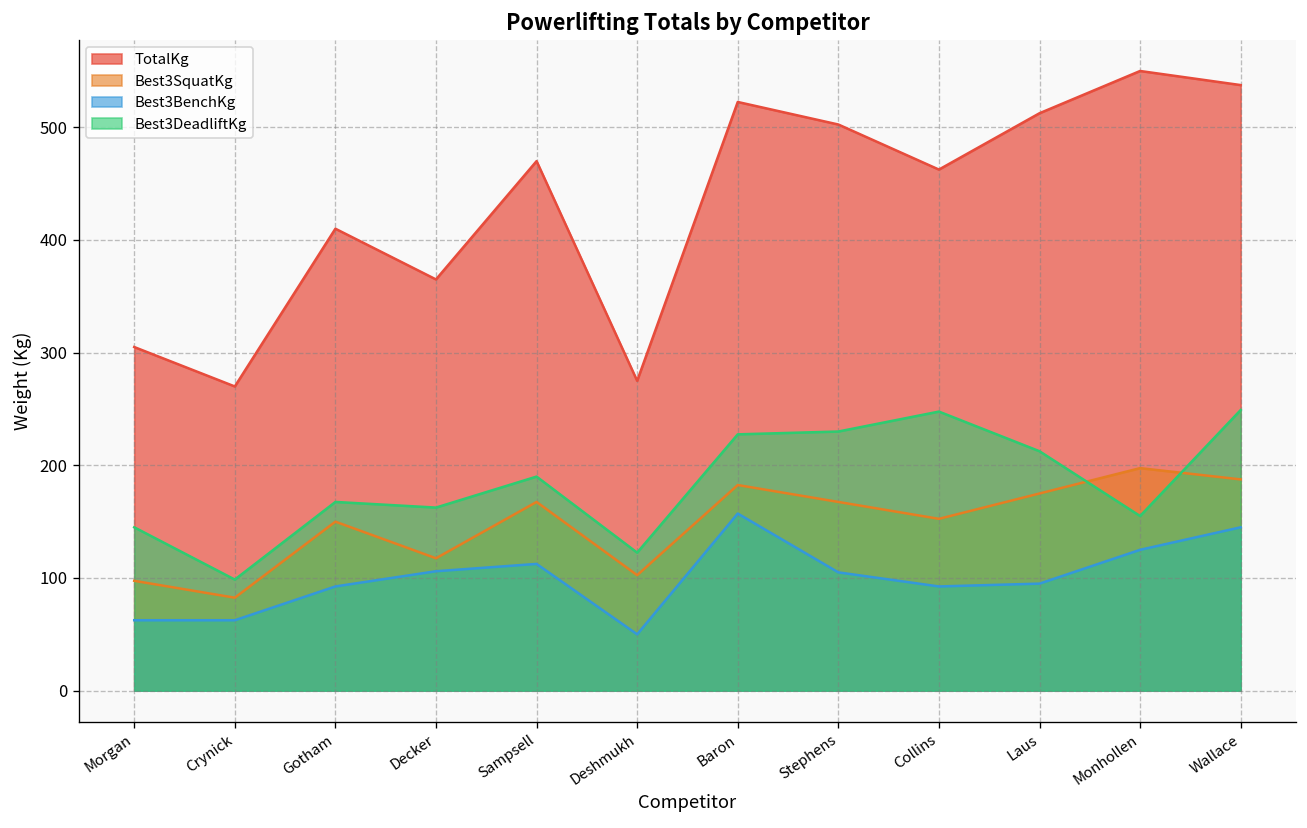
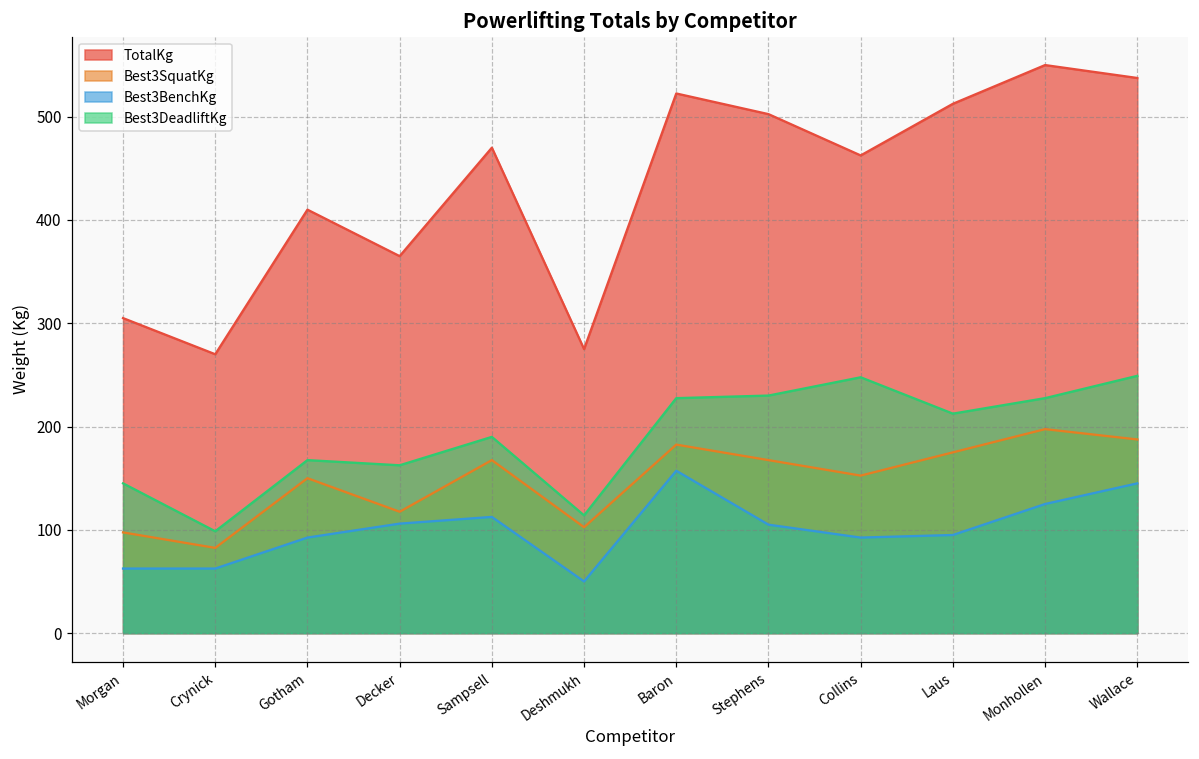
Best3DeadliftKg, Deshmukh: 120 -> 110
Best3DeadliftKg, Monhollen: 160 -> 230
